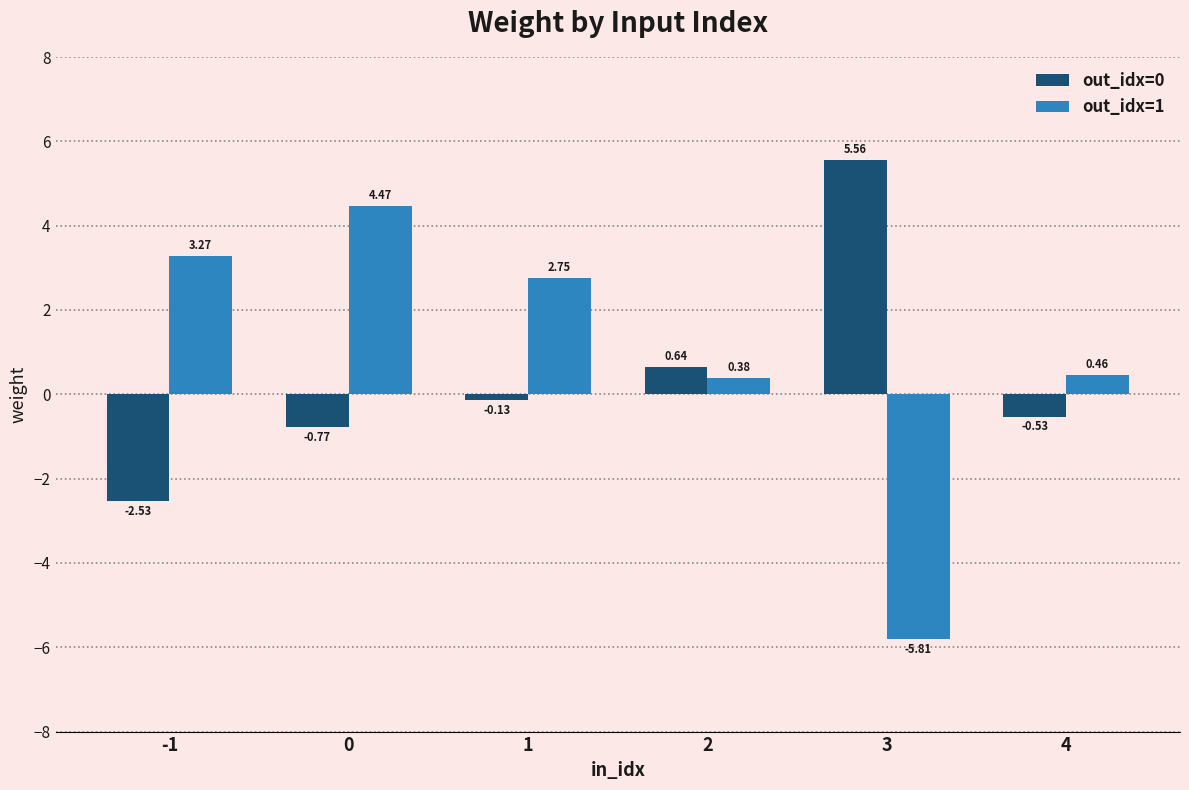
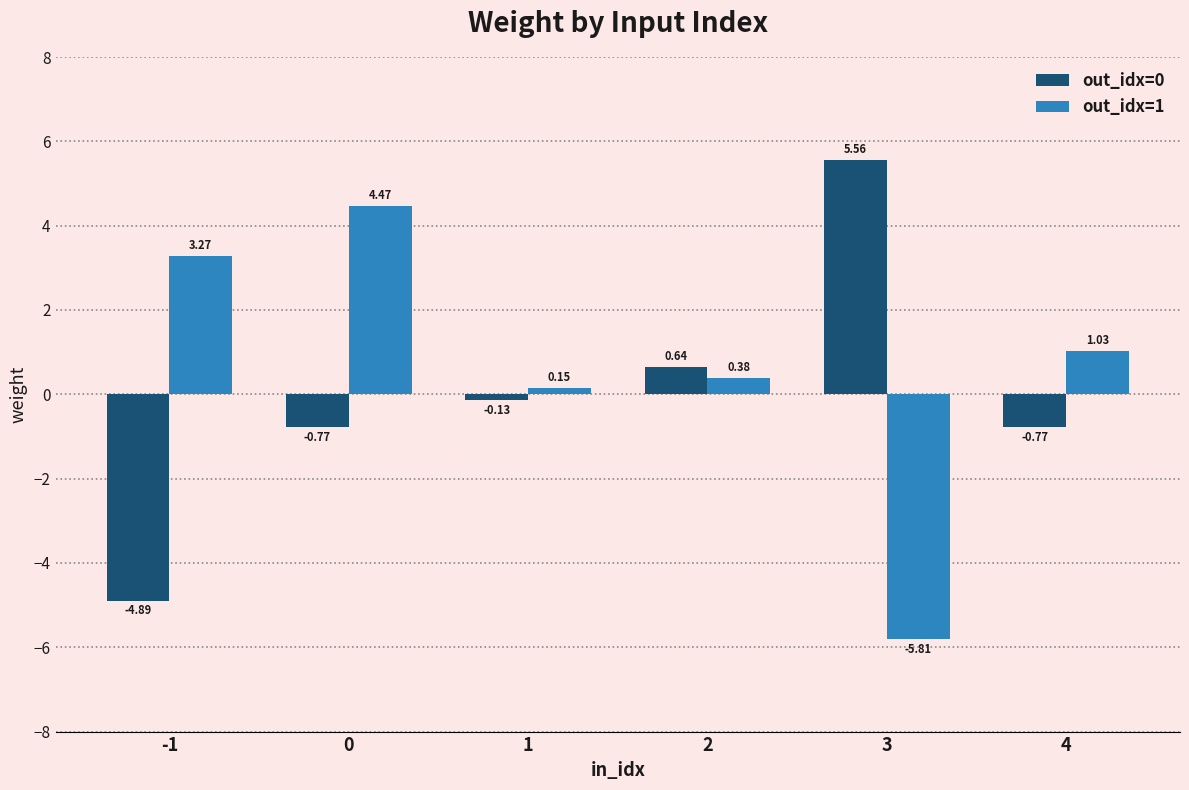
out_idx=0, -1: -2.53 -> -4.89
out_idx=1, 1: 2.75 -> 0.15
out_idx=0, 4: -0.53 -> -0.77
out_idx=1, 4: 0.46 -> 1.03
